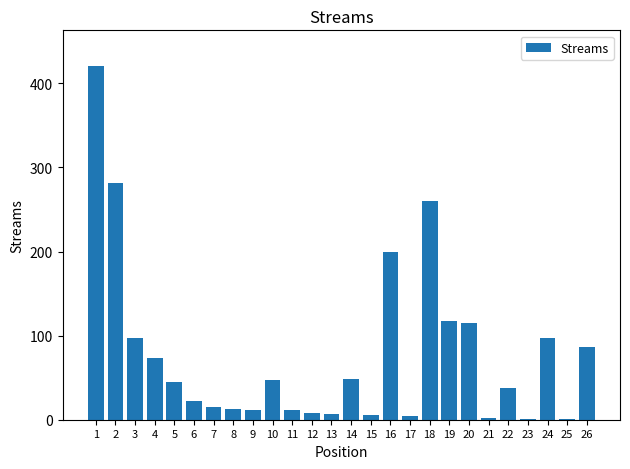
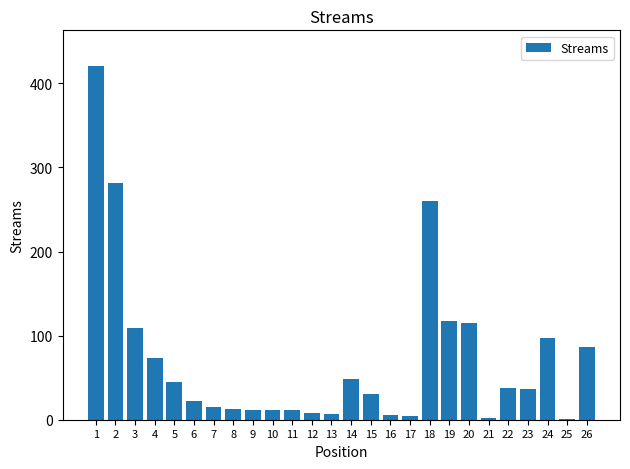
3: 100 -> 110
10: 50 -> 10
15: 10 -> 30
16: 200 -> 10
23: 0 -> 40
